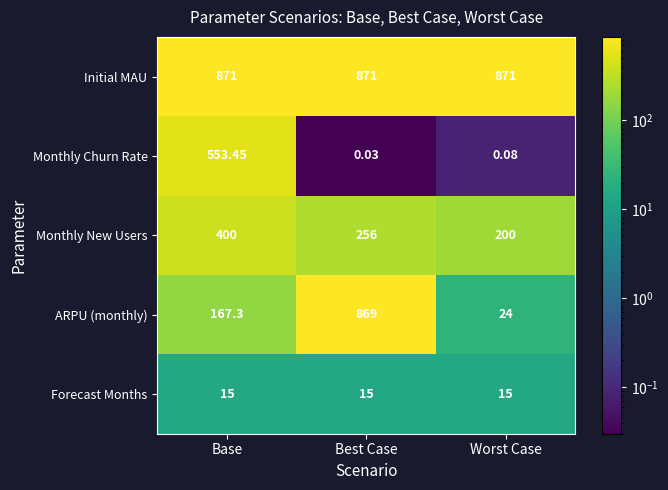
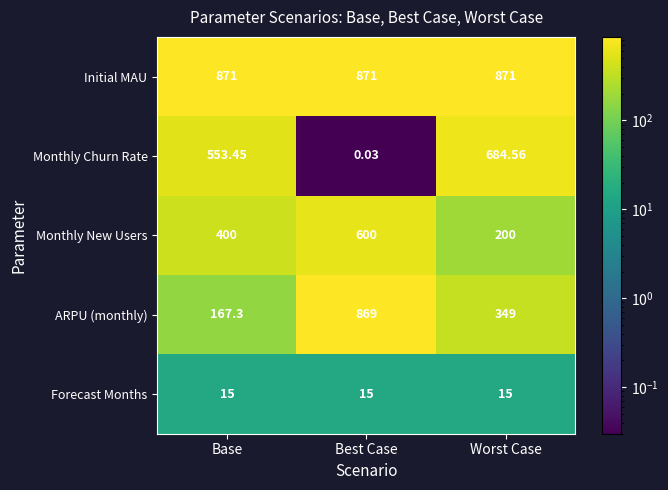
Monthly Churn Rate, Worst Case: 0.08 -> 684.56
Monthly New Users, Best Case: 256 -> 600
ARPU (monthly), Worst Case: 24 -> 349
